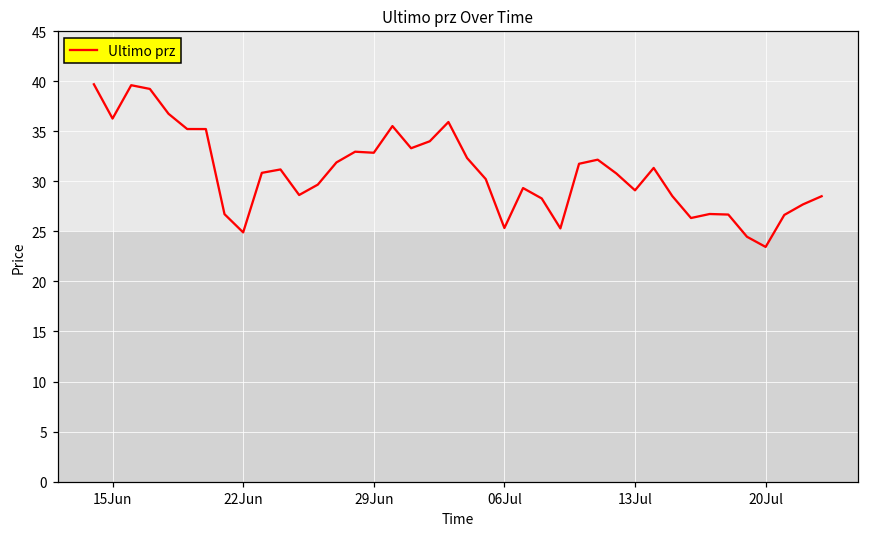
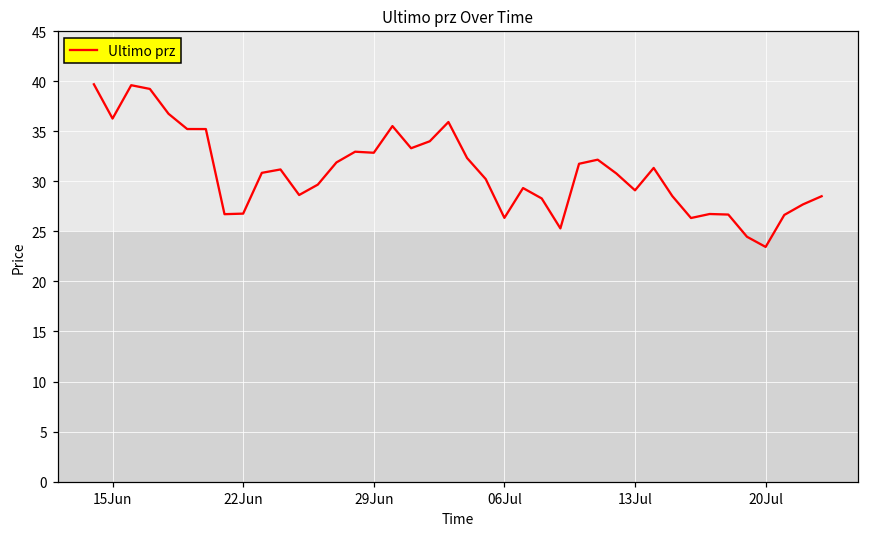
22Jun: 25 -> 27
06Jul: 25 -> 26
